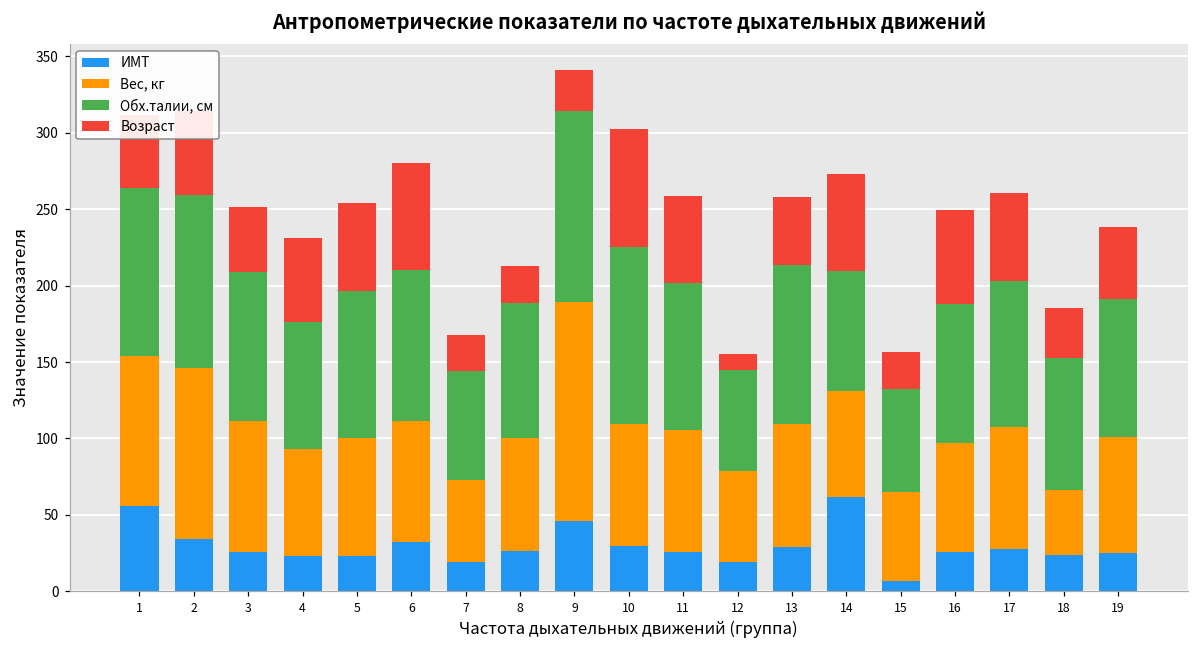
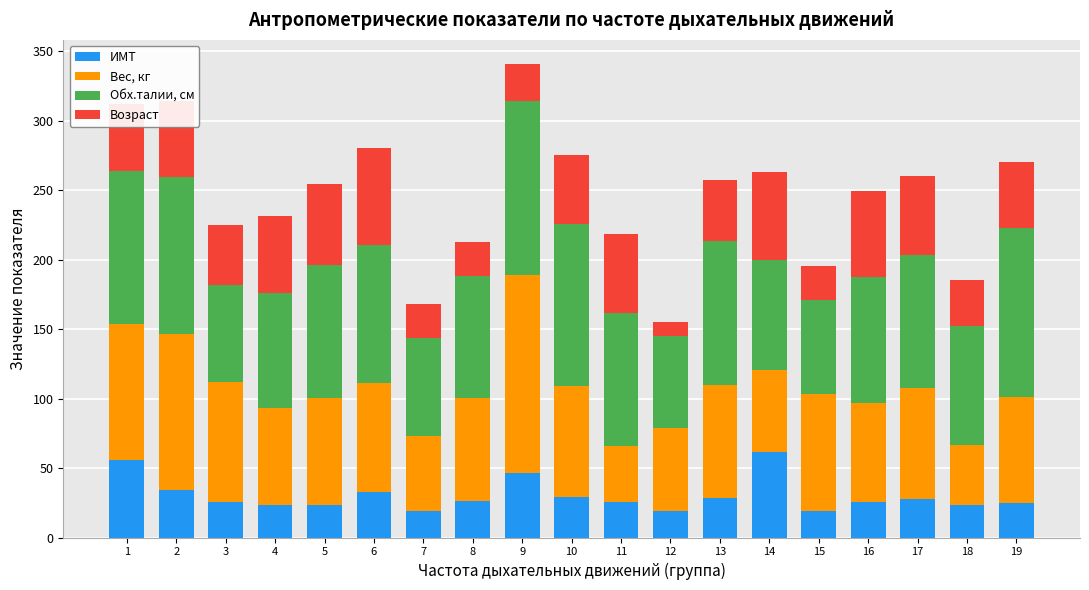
Обх.талии, см, 3: 97 -> 70
Возраст, 10: 77 -> 50
Вес, кг, 11: 80 -> 40
Вес, кг, 14: 69 -> 59
ИМТ, 15: 7 -> 19
Вес, кг, 15: 58 -> 84
Обх.талии, см, 19: 90 -> 122
